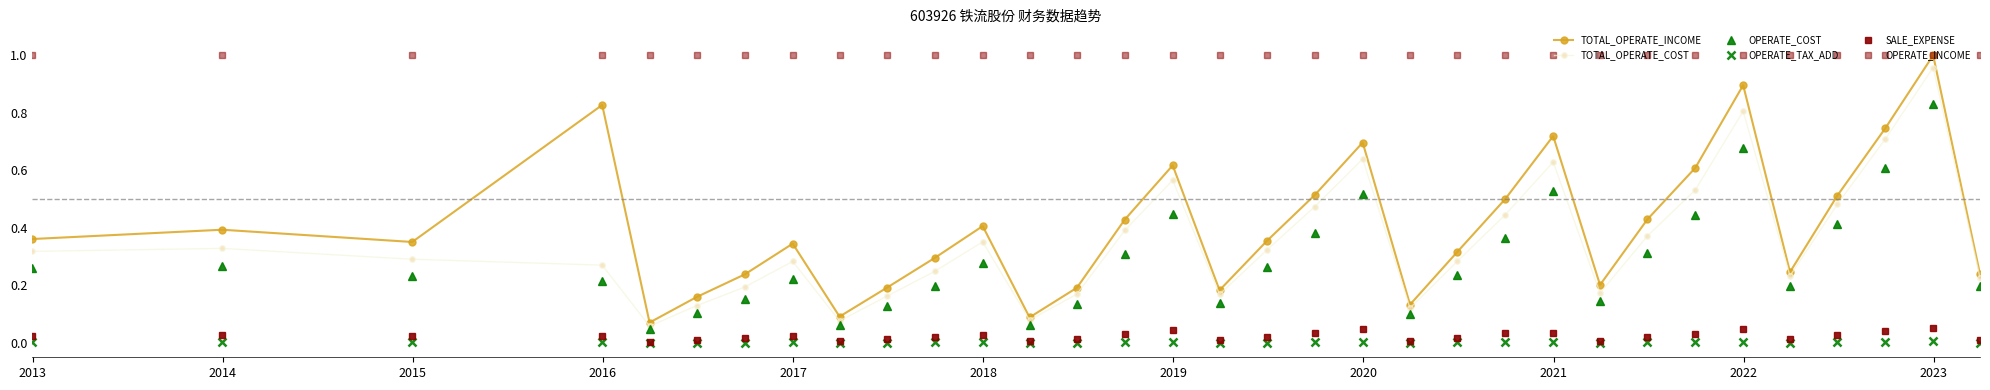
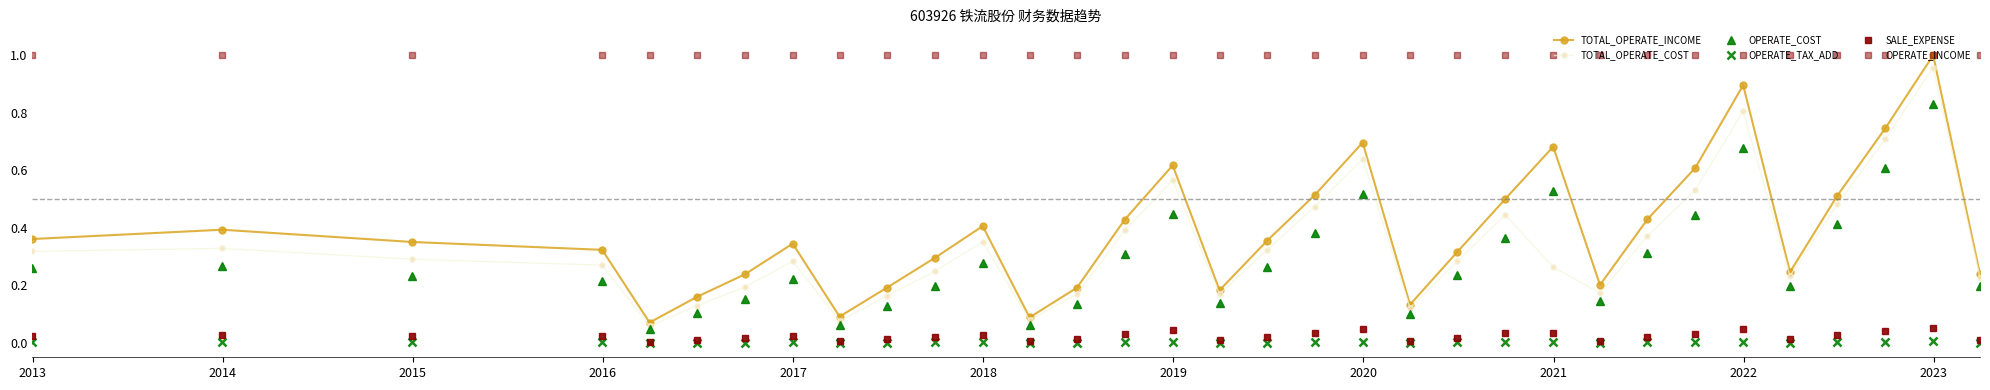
TOTAL_OPERATE_INCOME, 2016: 0.83 -> 0.32
TOTAL_OPERATE_INCOME, 2021: 0.72 -> 0.68
TOTAL_OPERATE_COST, 2021: 0.63 -> 0.26
